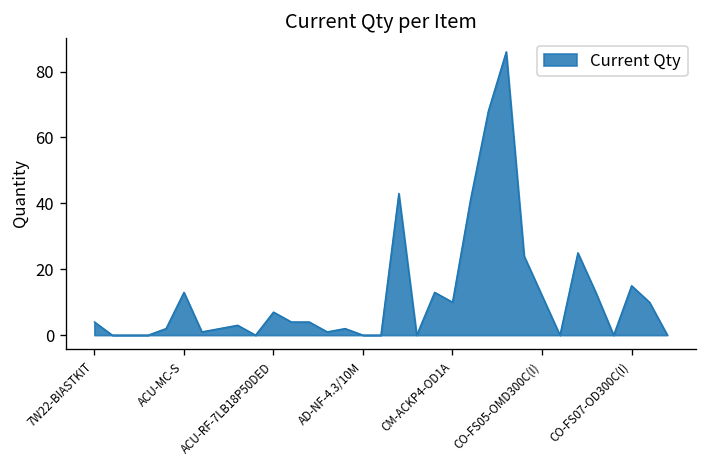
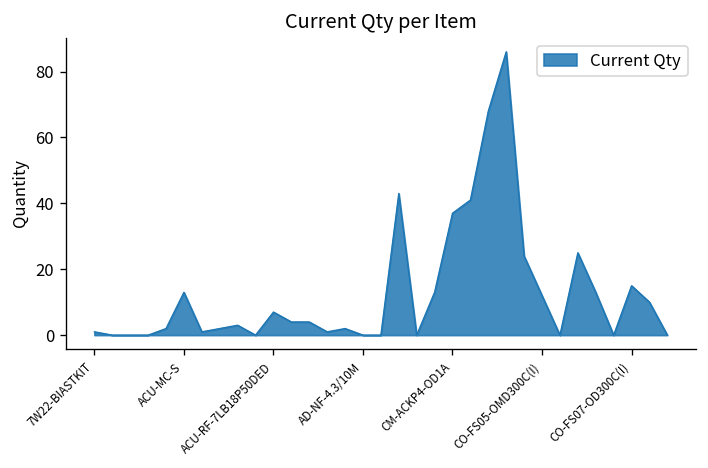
7W22-BIASTKIT: 4 -> 1
CM-ACKP4-OD1A: 10 -> 37
